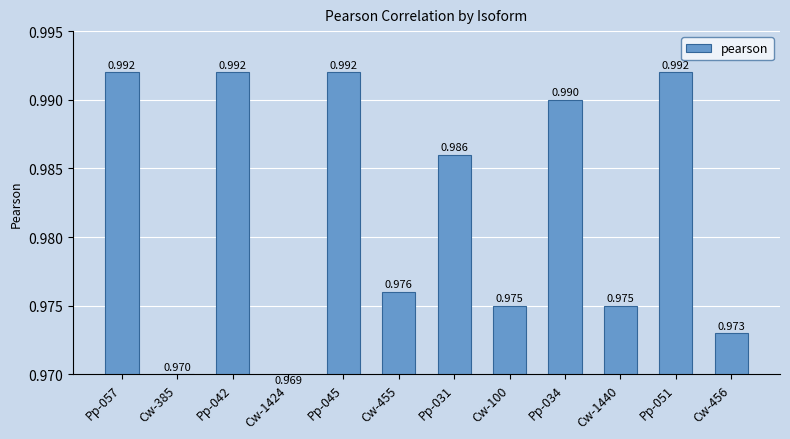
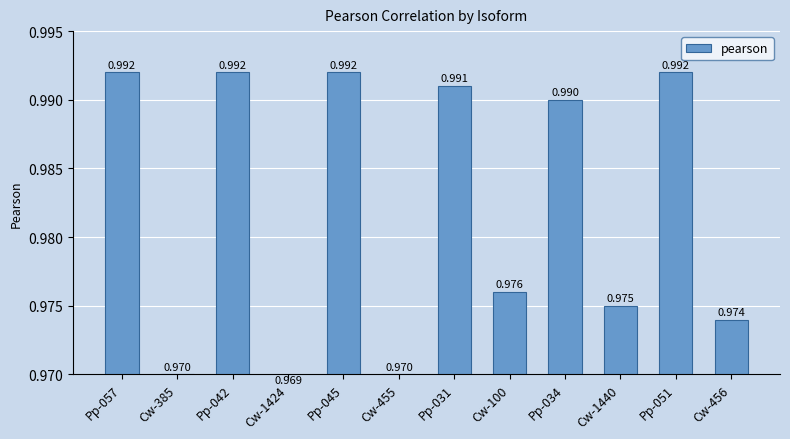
Cw-455: 0.976 -> 0.970
Pp-031: 0.986 -> 0.991
Cw-100: 0.975 -> 0.976
Cw-456: 0.973 -> 0.974
